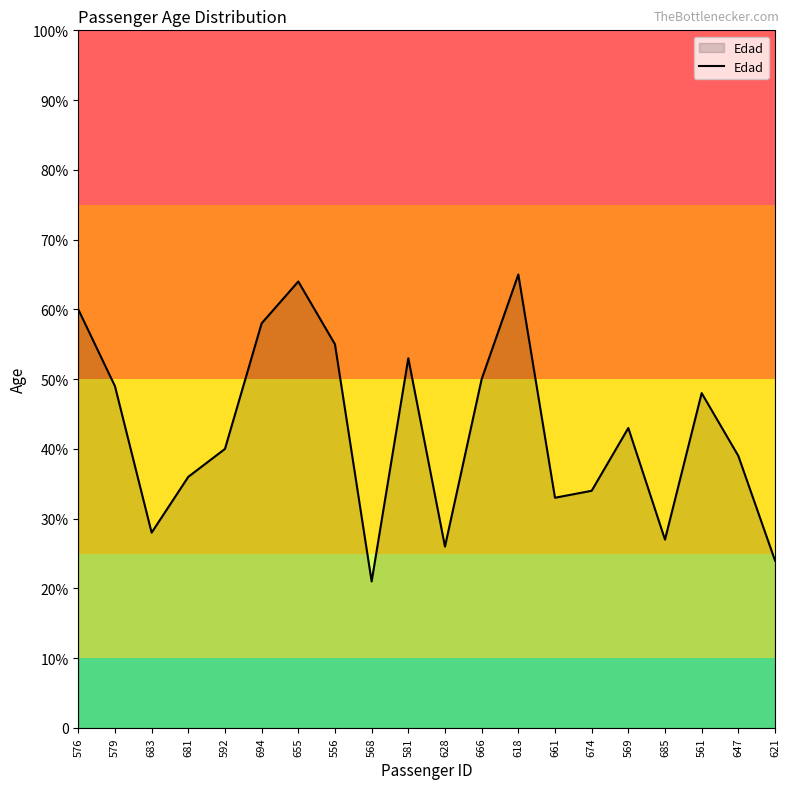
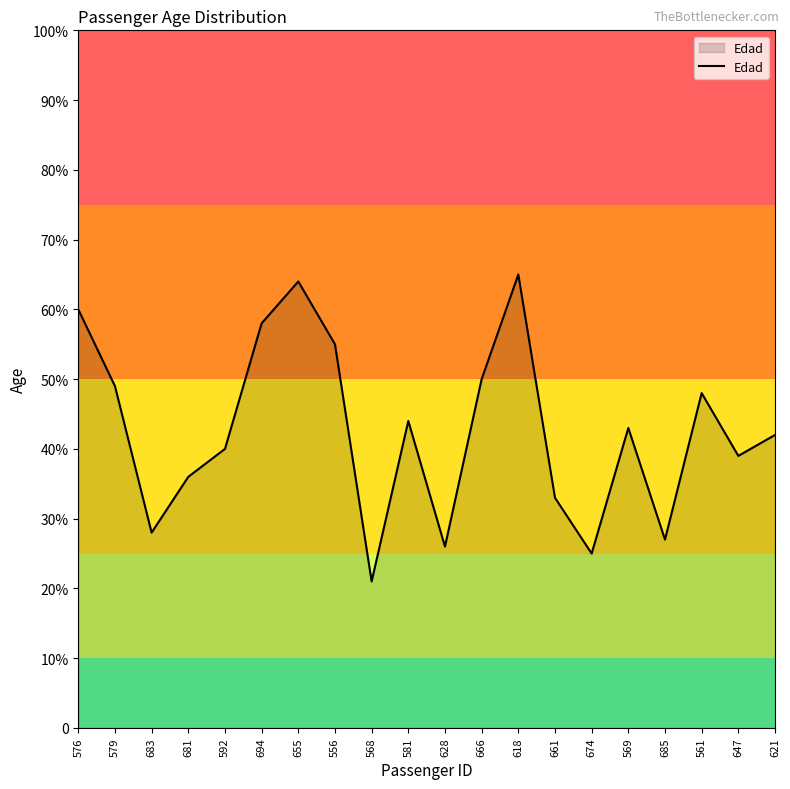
581: 53% -> 44%
674: 34% -> 25%
621: 24% -> 42%
